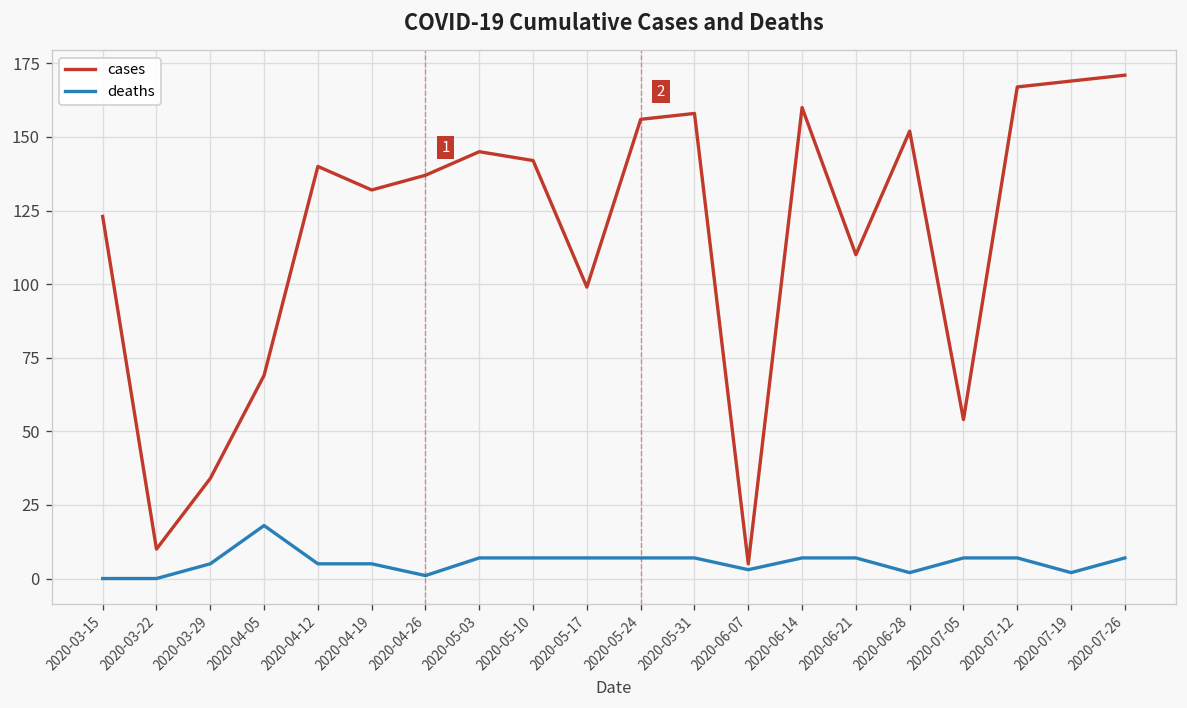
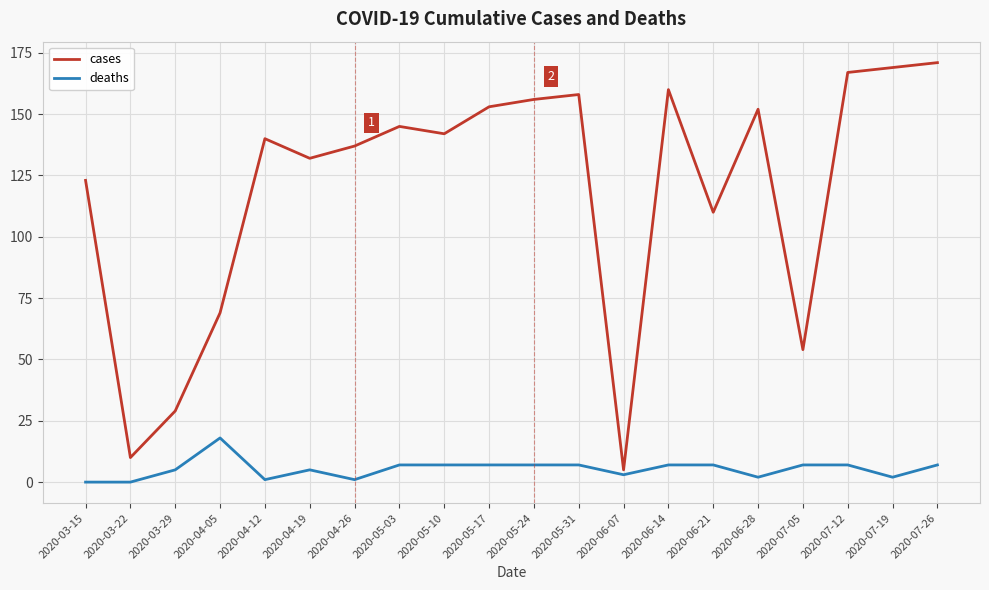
cases, 2020-03-29: 34 -> 29
deaths, 2020-04-12: 5 -> 1
cases, 2020-05-17: 99 -> 153
